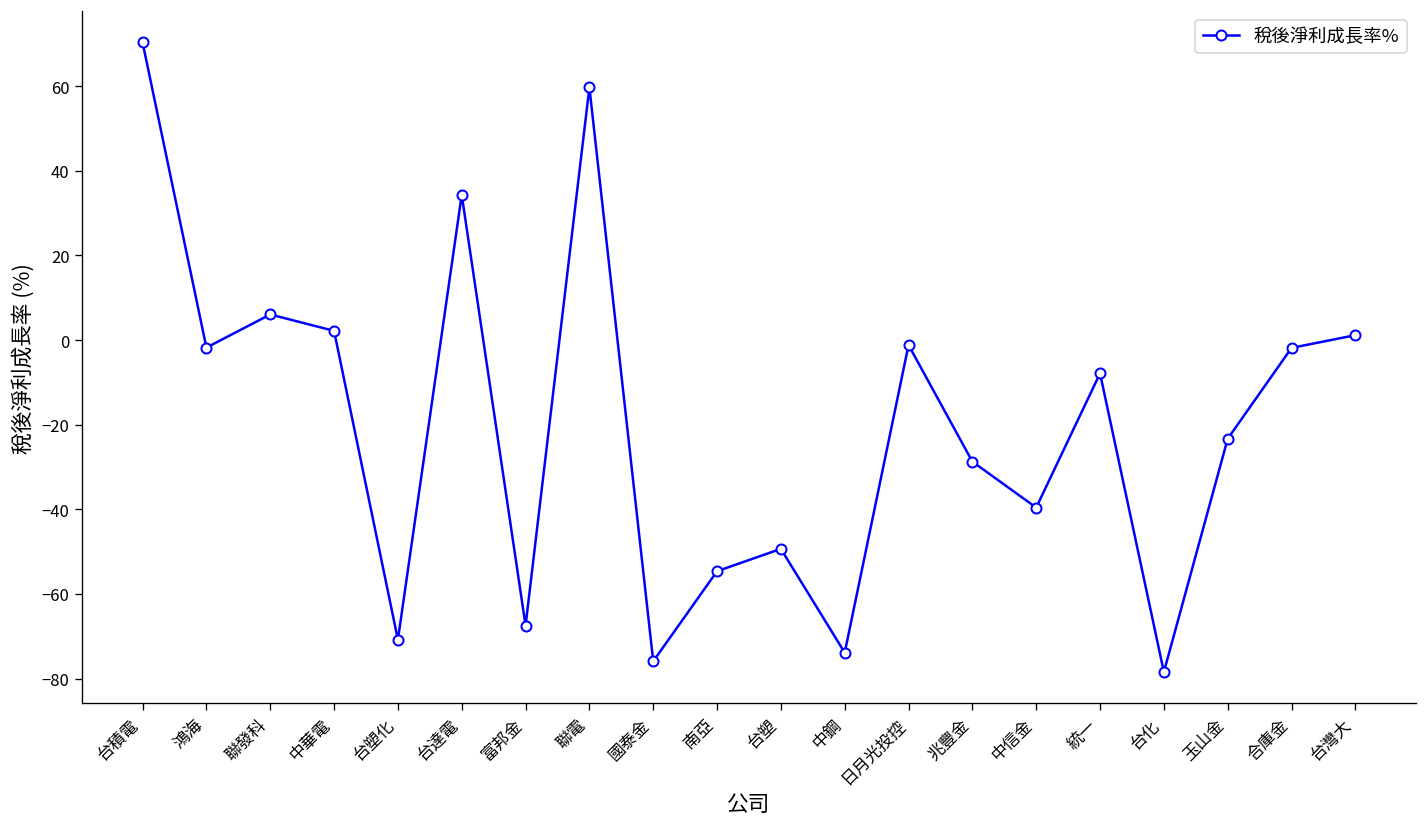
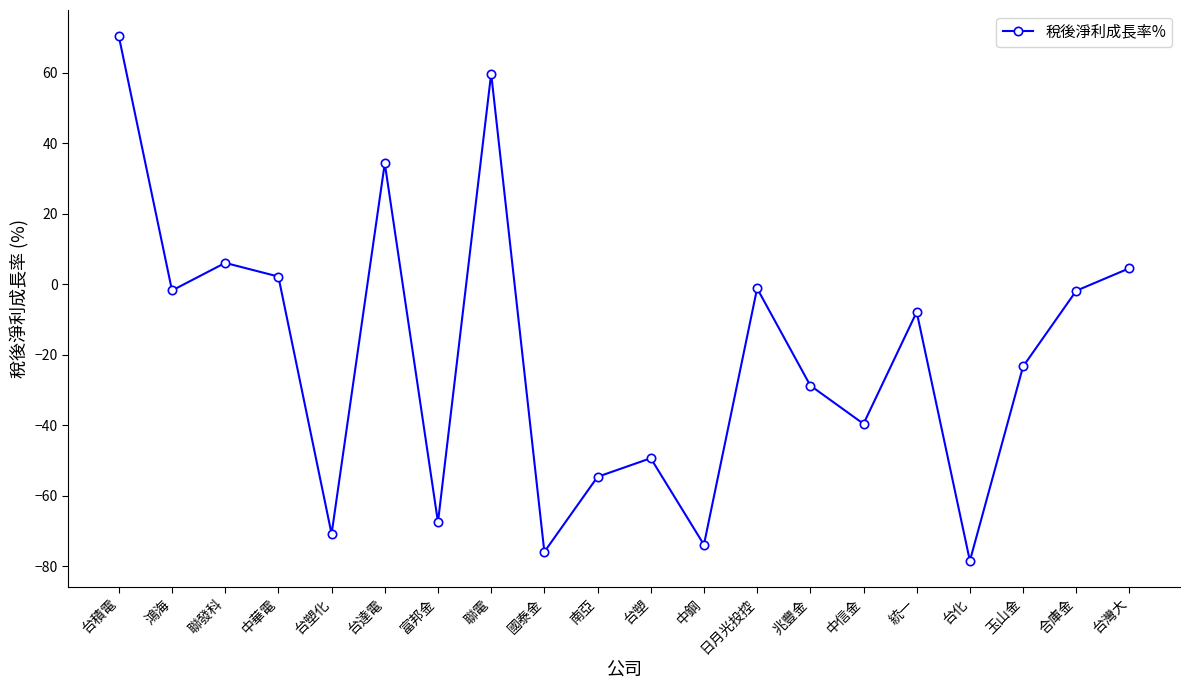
台灣大: 1 -> 5
